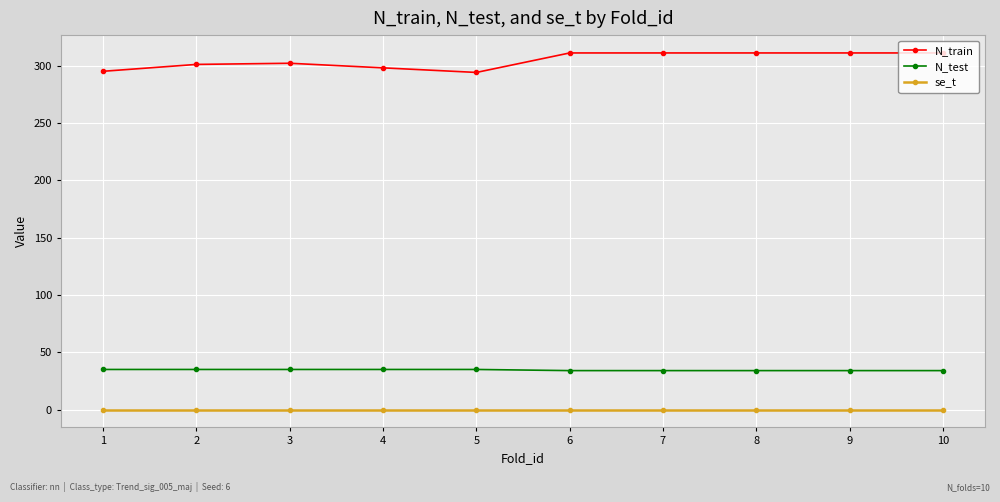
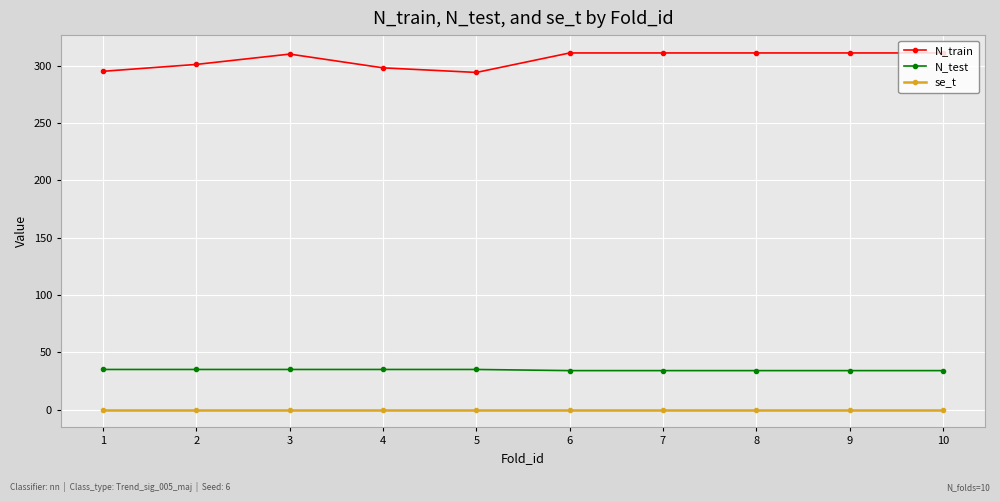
N_train, 3: 302 -> 310
